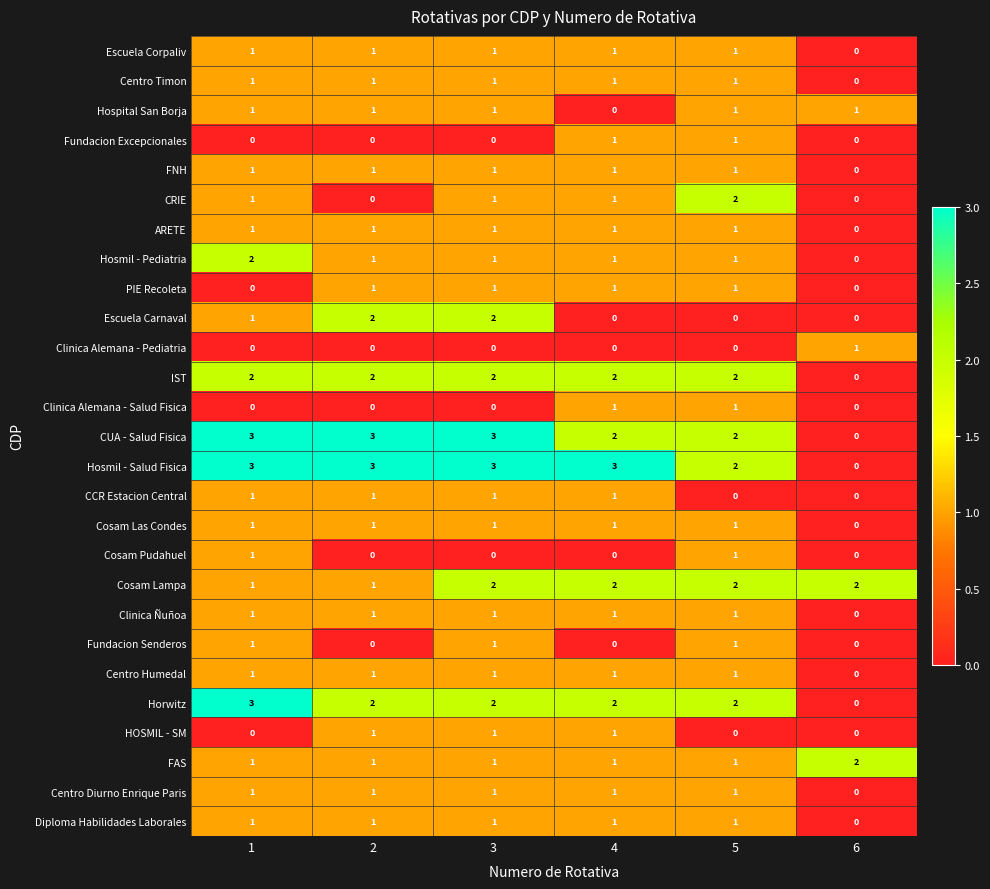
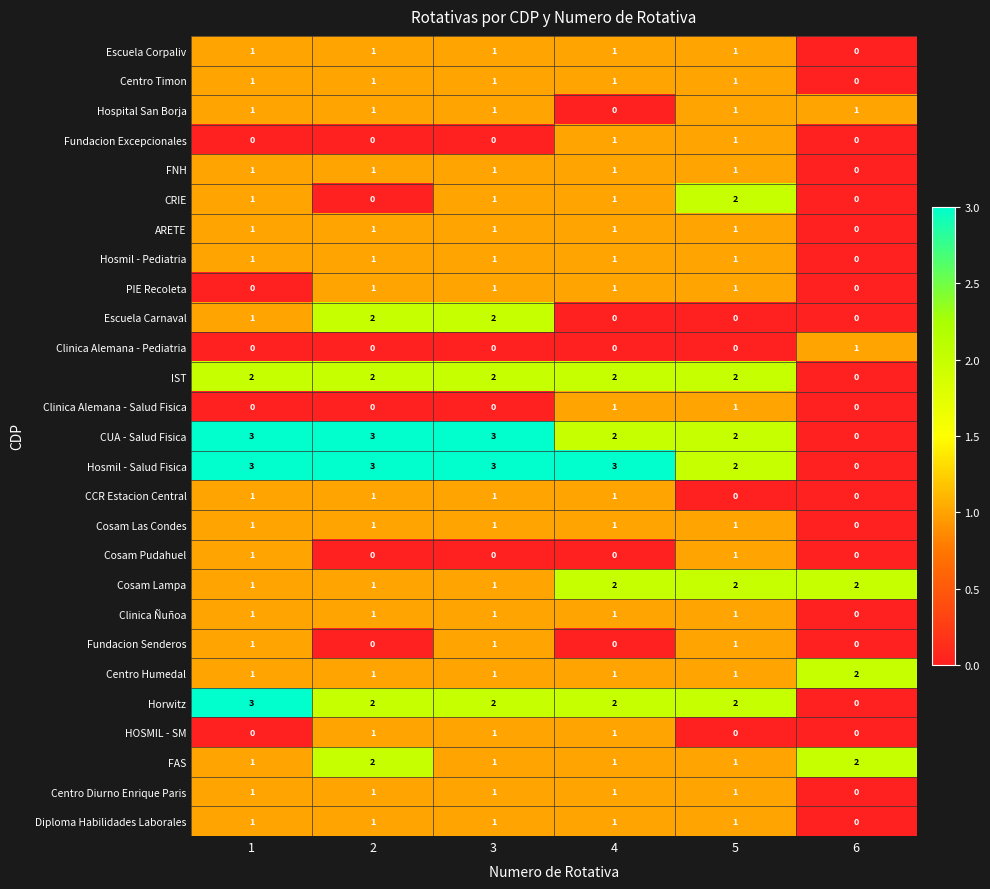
Hosmil - Pediatria, 1: 2 -> 1
Cosam Lampa, 3: 2 -> 1
Centro Humedal, 6: 0 -> 2
FAS, 2: 1 -> 2
